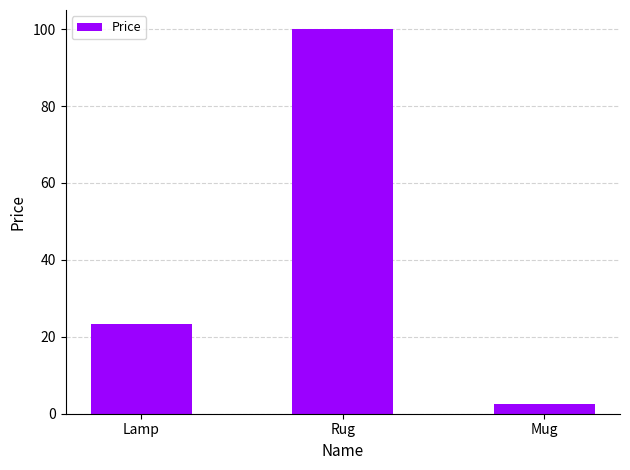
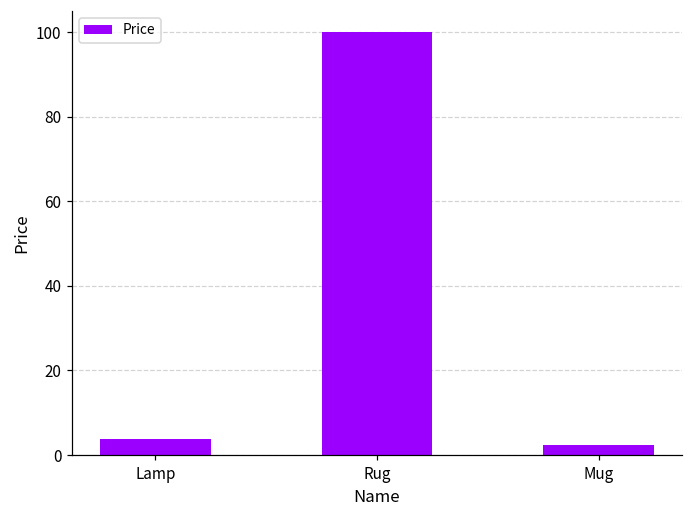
Lamp: 23 -> 4
